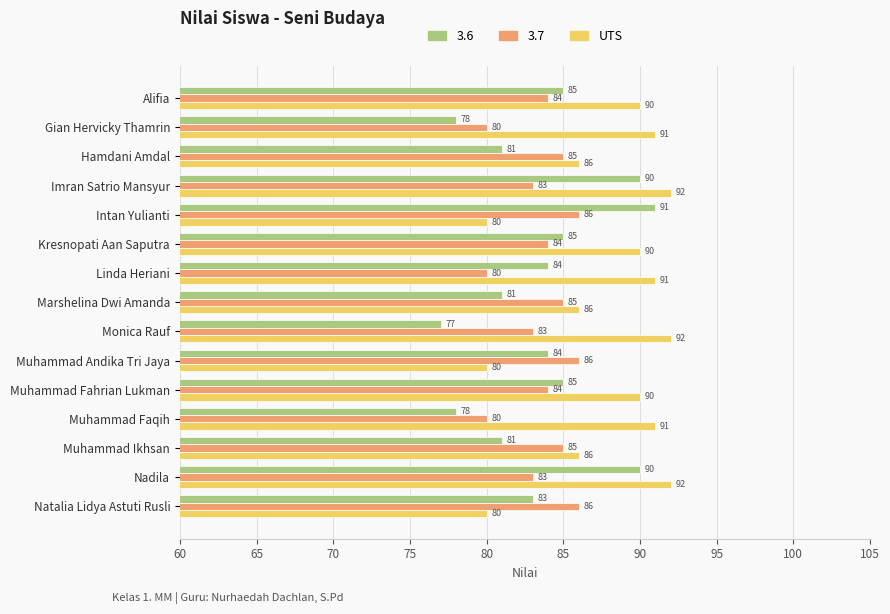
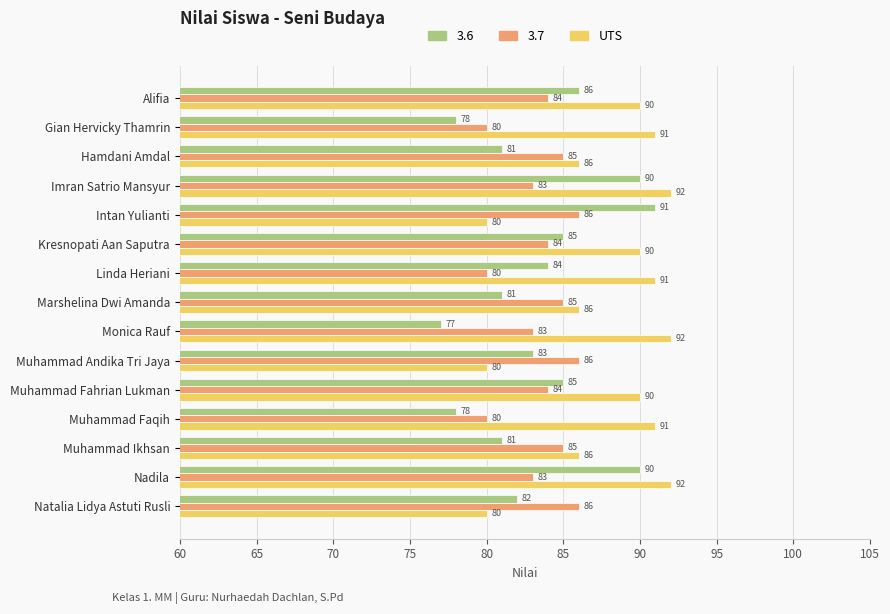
3.6, Alifia: 85 -> 86
3.6, Muhammad Andika Tri Jaya: 84 -> 83
3.6, Natalia Lidya Astuti Rusli: 83 -> 82
